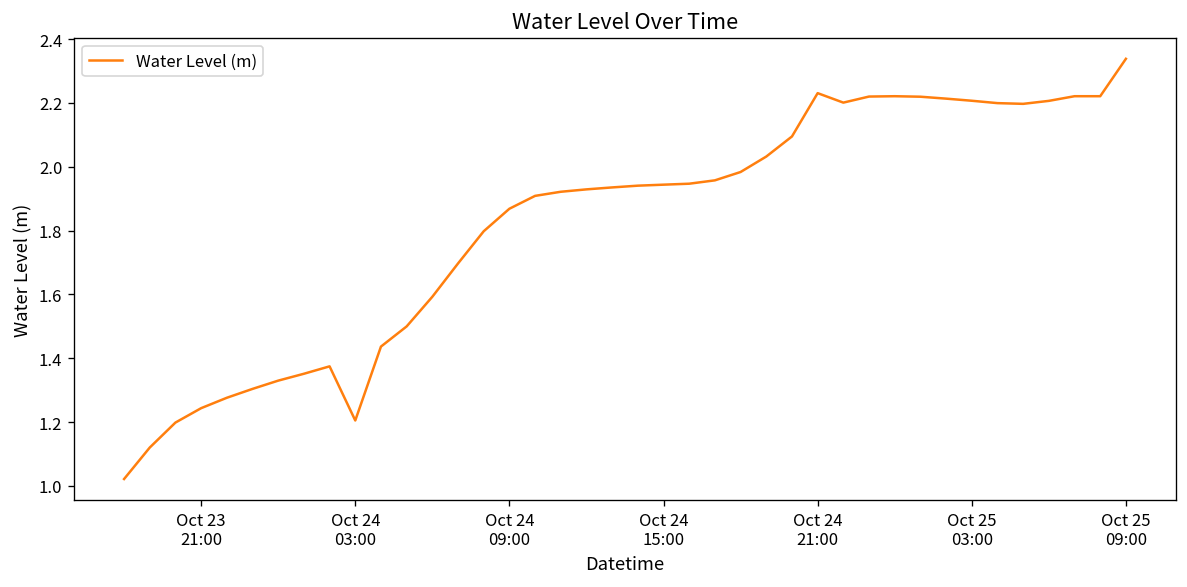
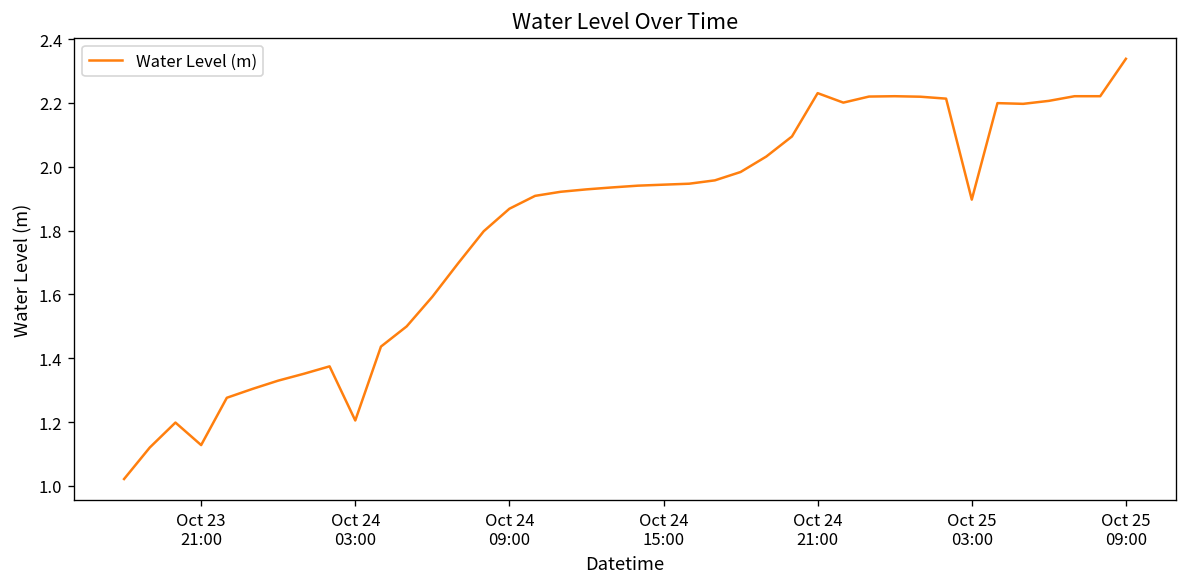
Oct 23 21:00: 1.24 -> 1.13
Oct 25 03:00: 2.21 -> 1.90
